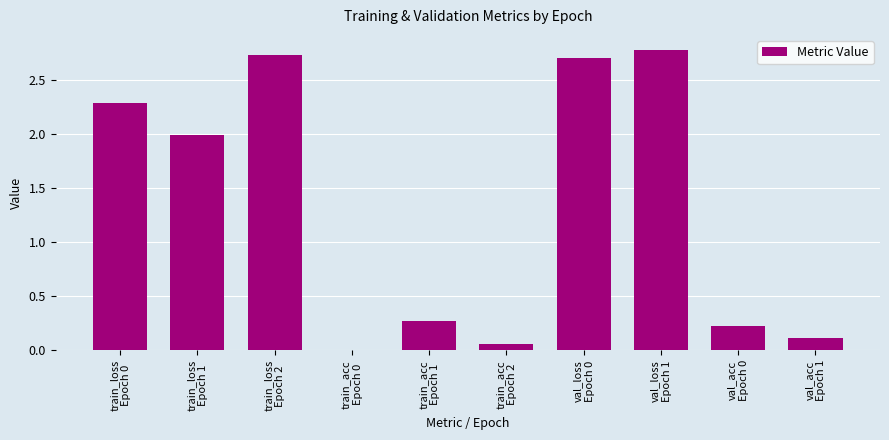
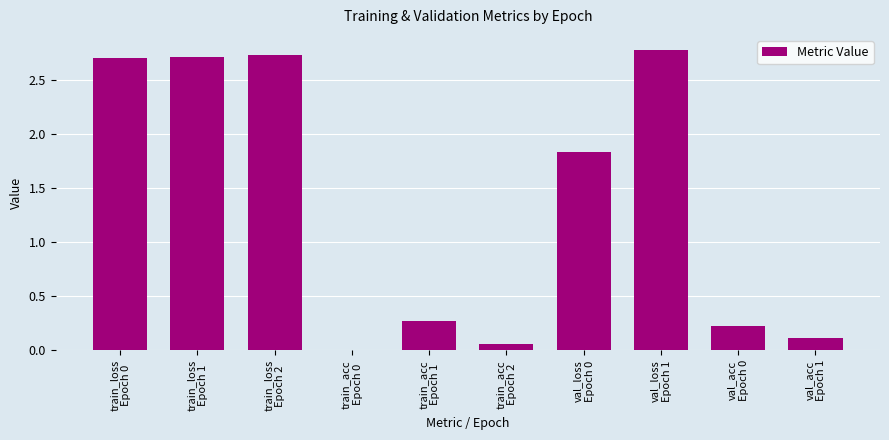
train_loss Epoch 0: 2.29 -> 2.70
train_loss Epoch 1: 1.99 -> 2.71
val_loss Epoch 0: 2.70 -> 1.83
